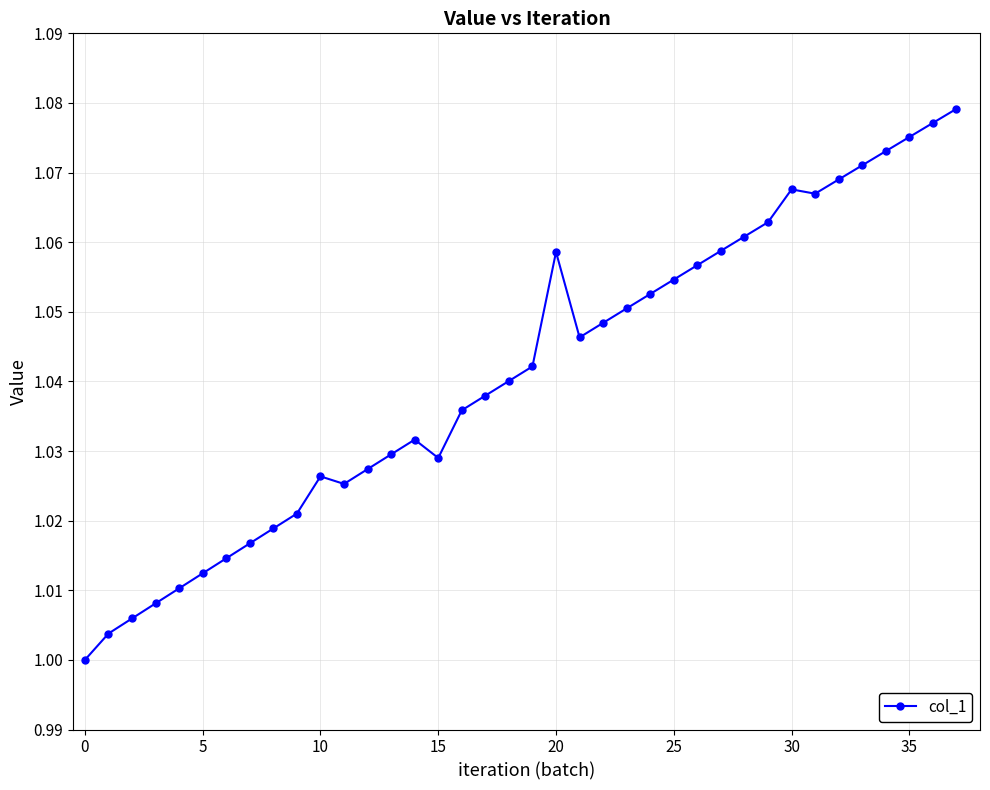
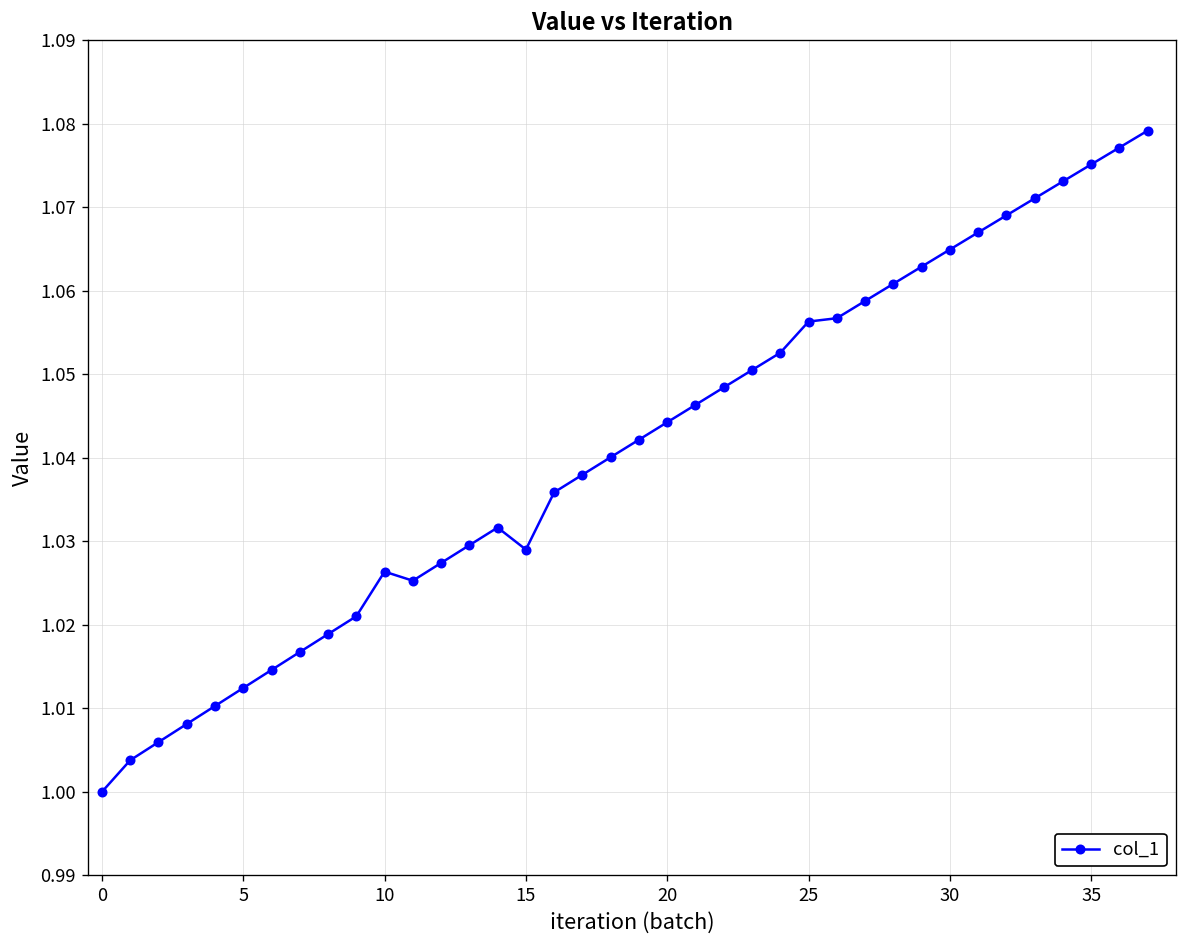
20: 1.059 -> 1.044
25: 1.055 -> 1.056
30: 1.068 -> 1.065
